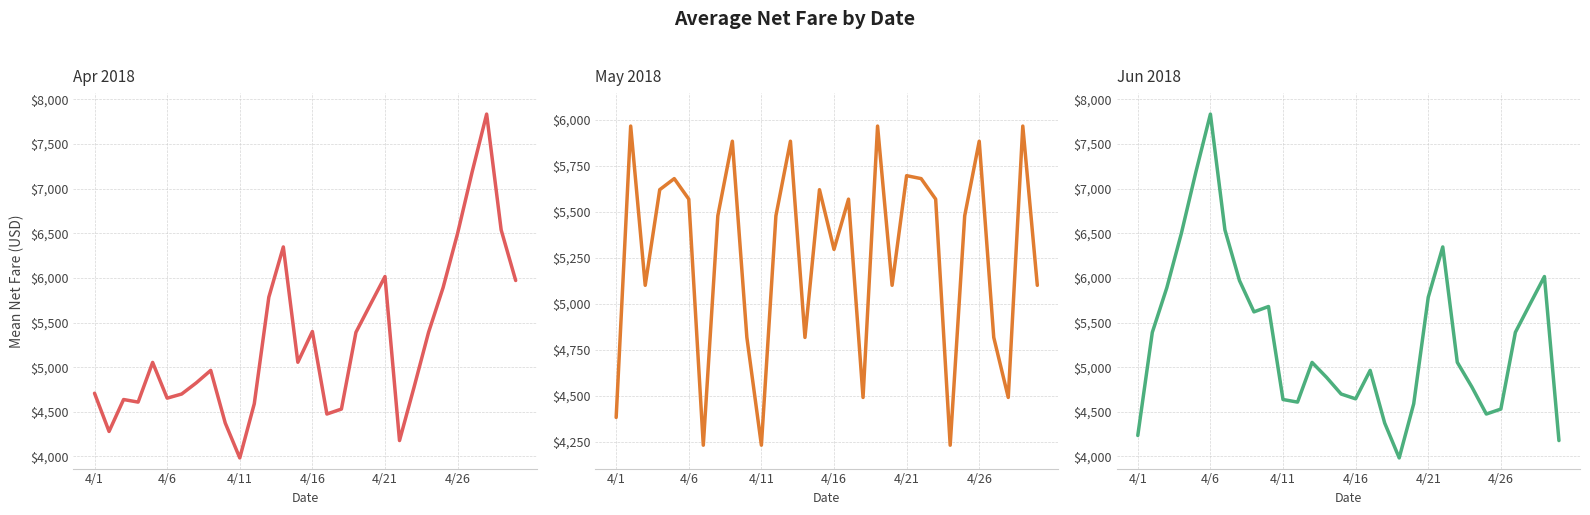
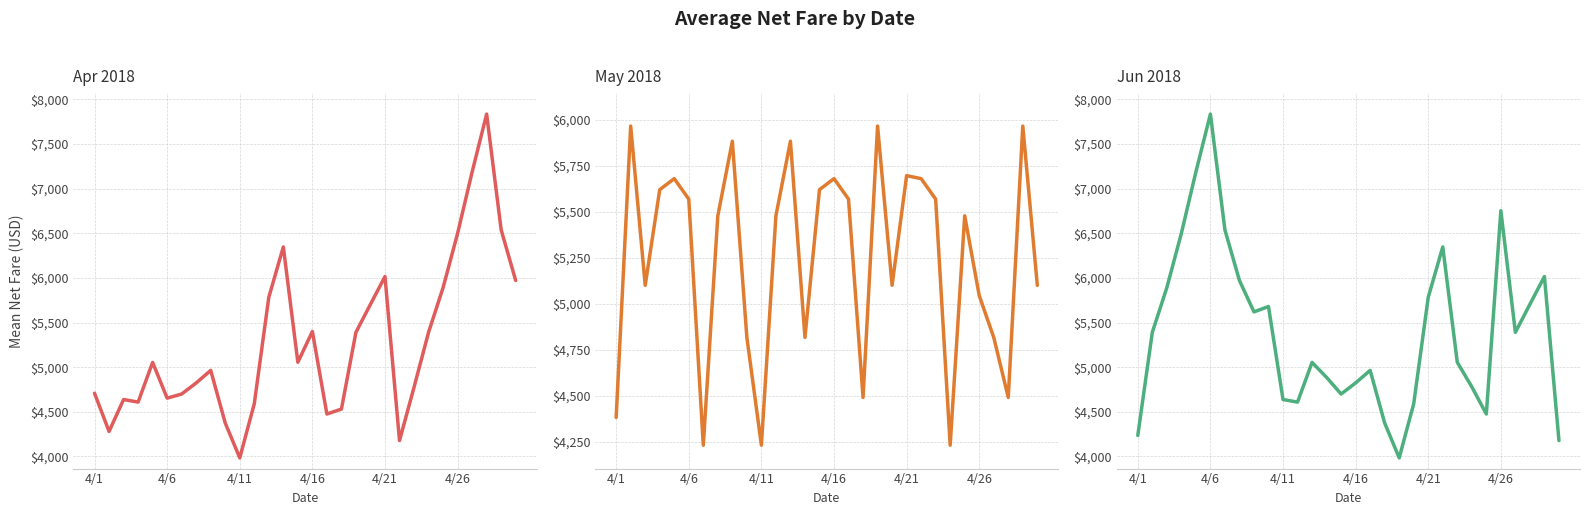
May 2018, 4/16: $5,300 -> $5,680
May 2018, 4/26: $5,880 -> $5,040
Jun 2018, 4/16: $4,600 -> $4,800
Jun 2018, 4/26: $4,500 -> $6,800
